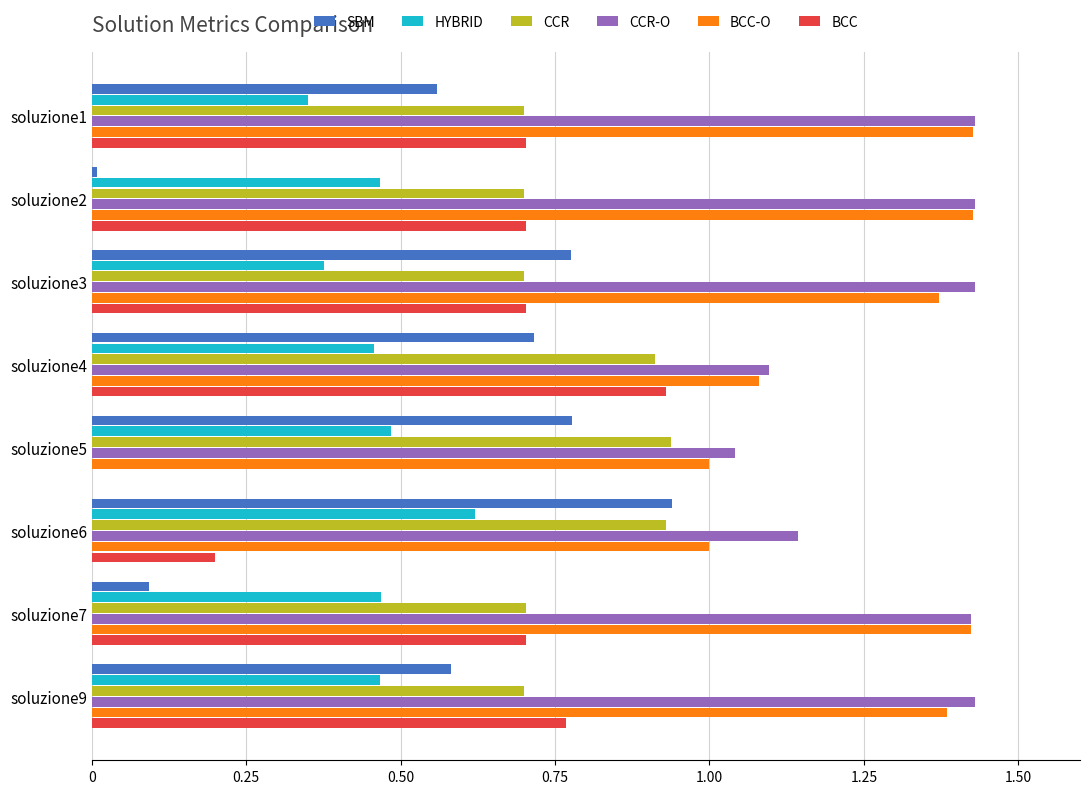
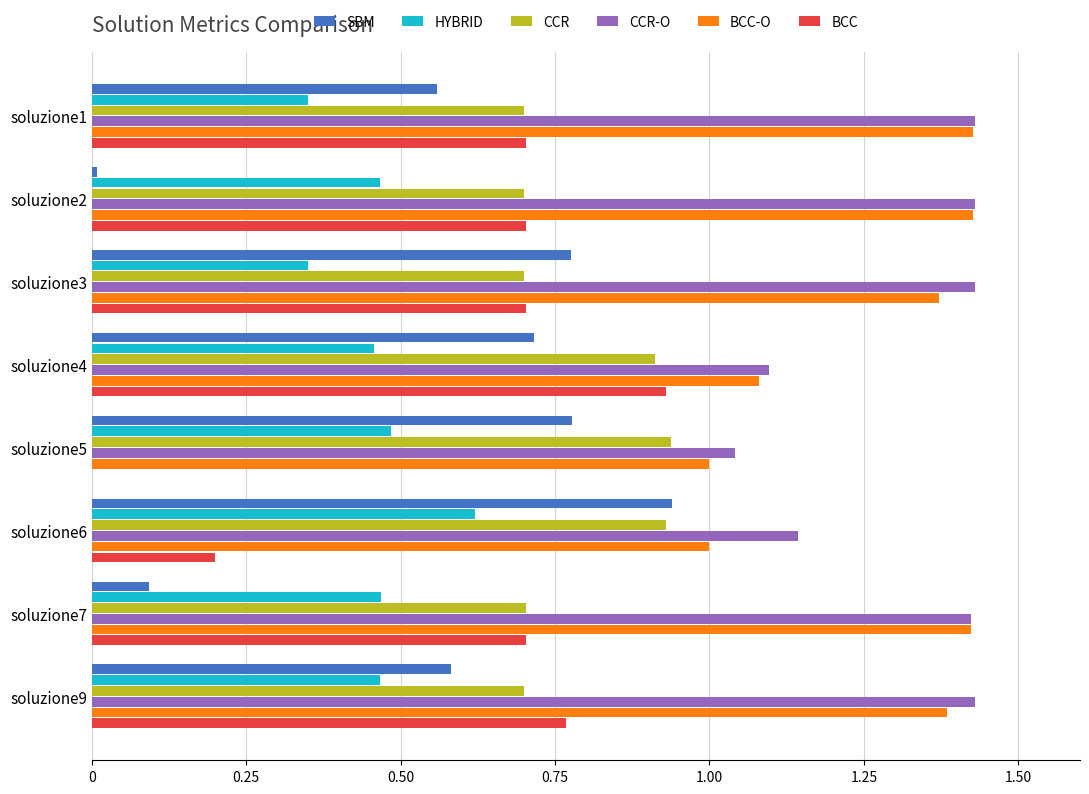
HYBRID, soluzione3: 0.38 -> 0.35
